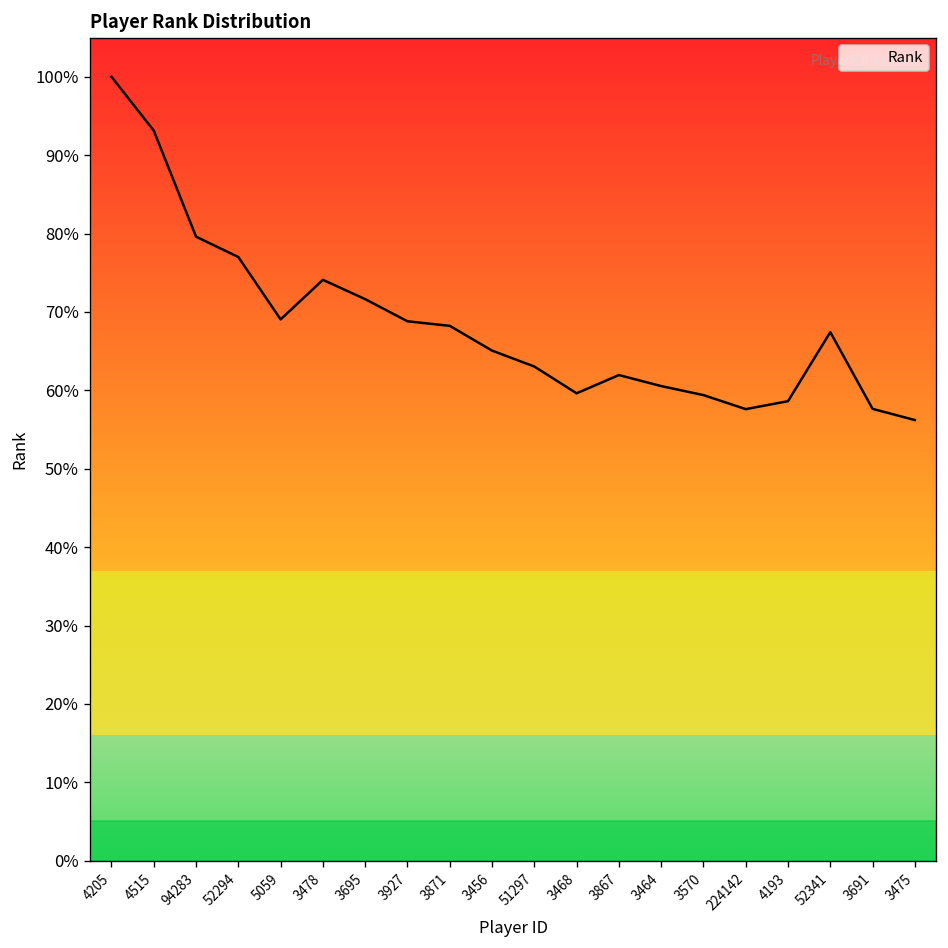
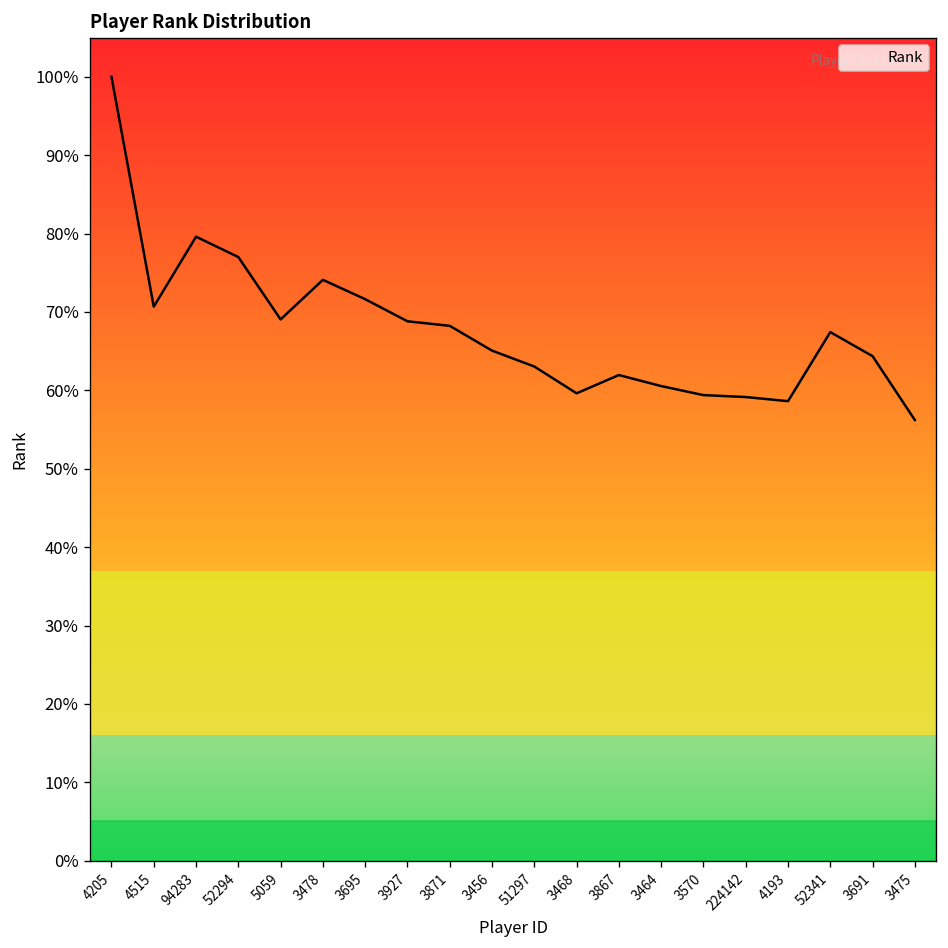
4515: 93% -> 71%
224142: 58% -> 59%
3691: 58% -> 64%
